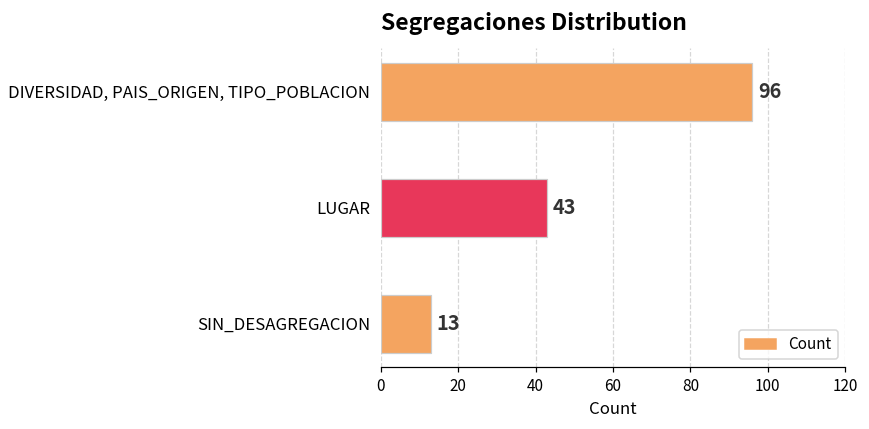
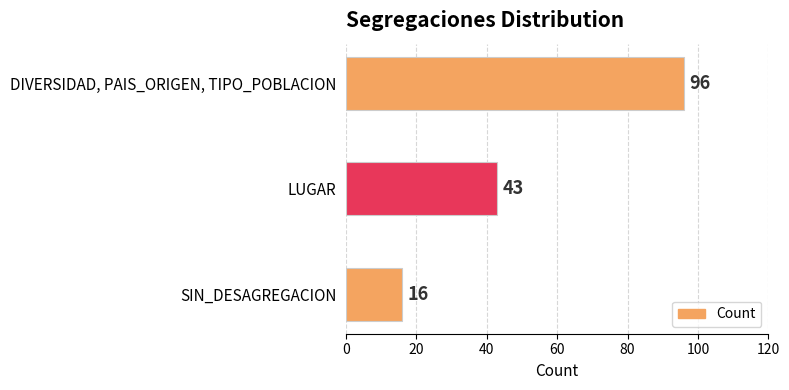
SIN_DESAGREGACION: 13 -> 16
